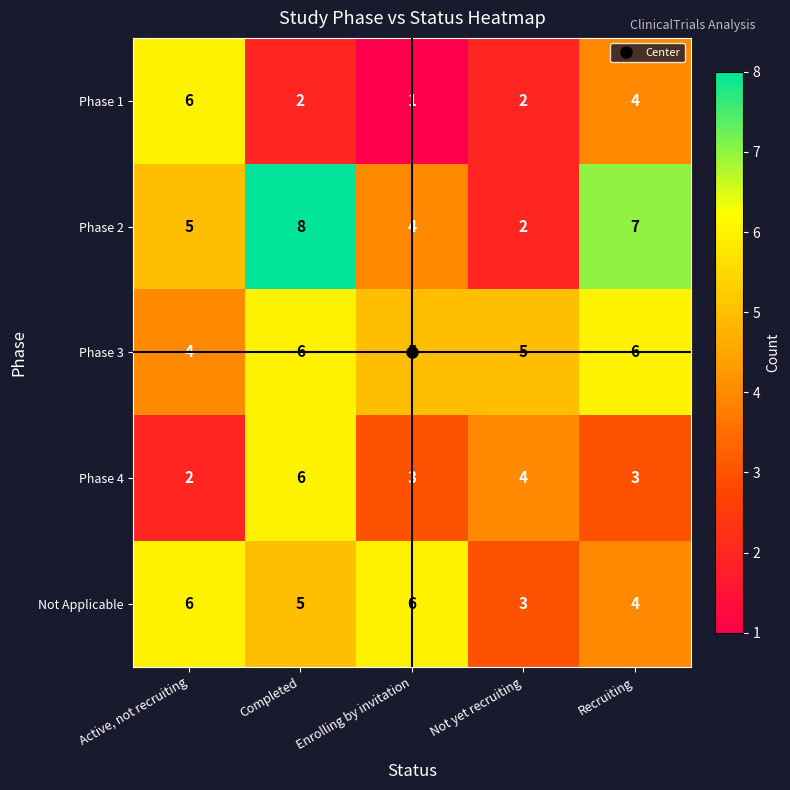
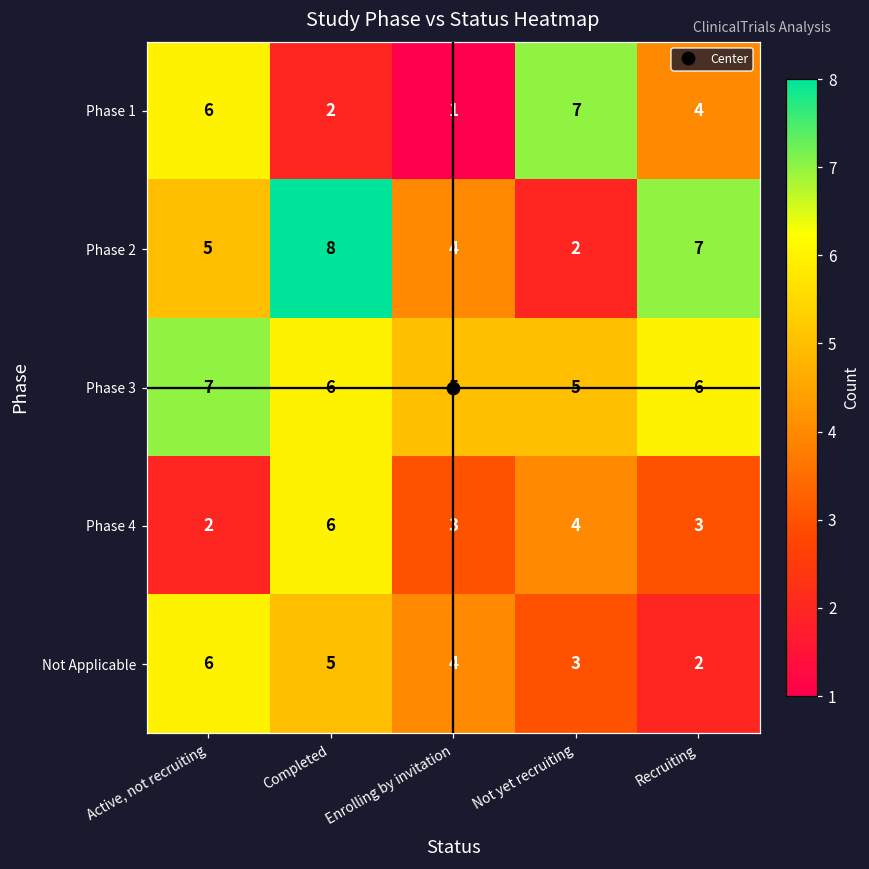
Phase 1, Not yet recruiting: 2 -> 7
Phase 3, Active, not recruiting: 4 -> 7
Not Applicable, Enrolling by invitation: 6 -> 4
Not Applicable, Recruiting: 4 -> 2
